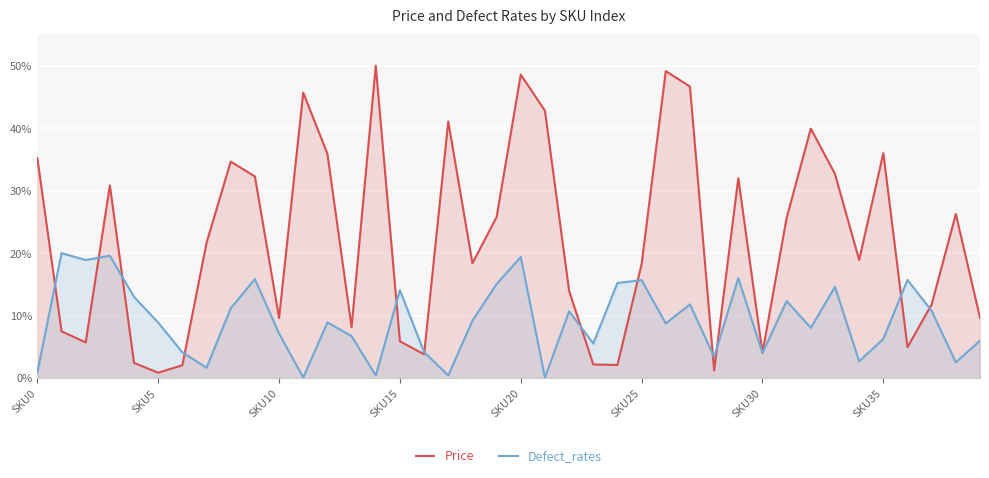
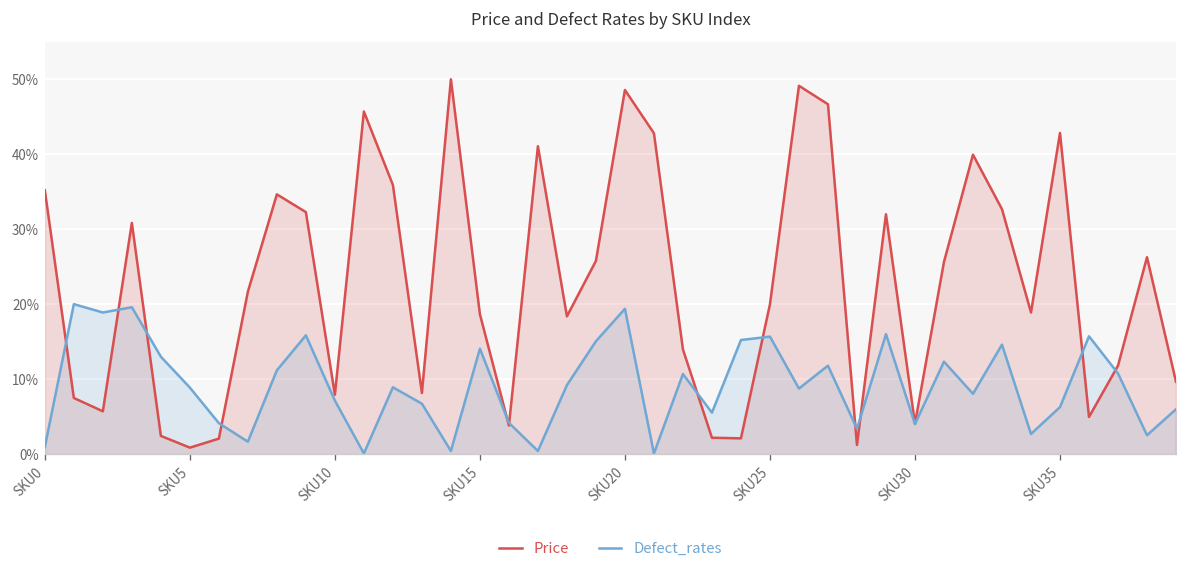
Price, SKU10: 10% -> 8%
Price, SKU15: 6% -> 19%
Price, SKU25: 18% -> 20%
Price, SKU35: 36% -> 43%
